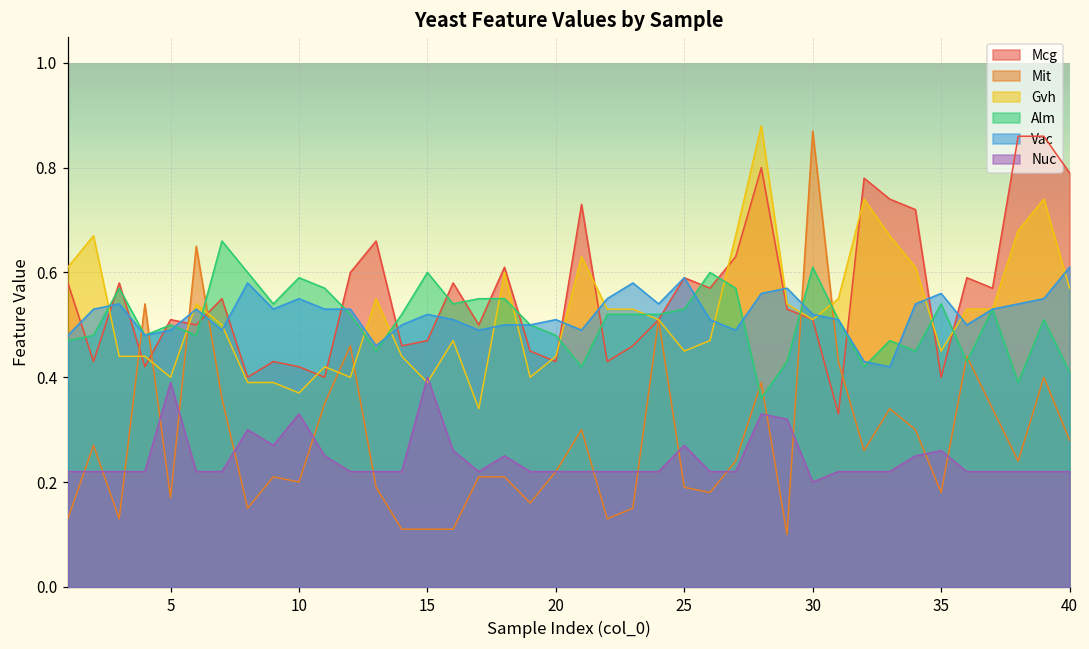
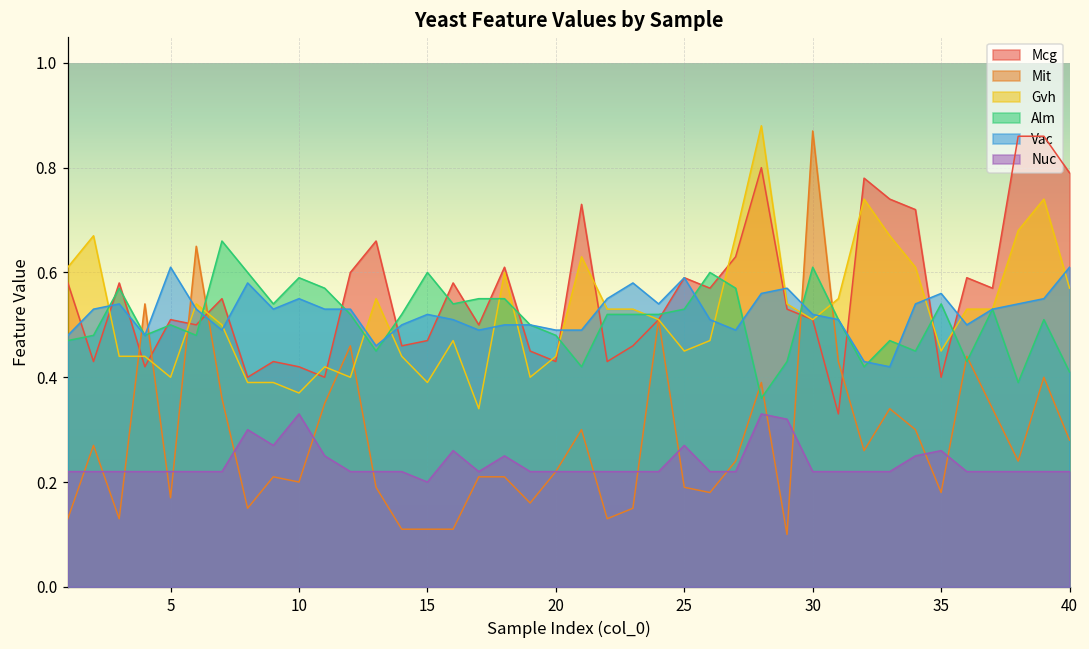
Vac, 5: 0.49 -> 0.61
Nuc, 5: 0.39 -> 0.22
Nuc, 15: 0.4 -> 0.2
Vac, 20: 0.51 -> 0.49
Nuc, 30: 0.20 -> 0.22
